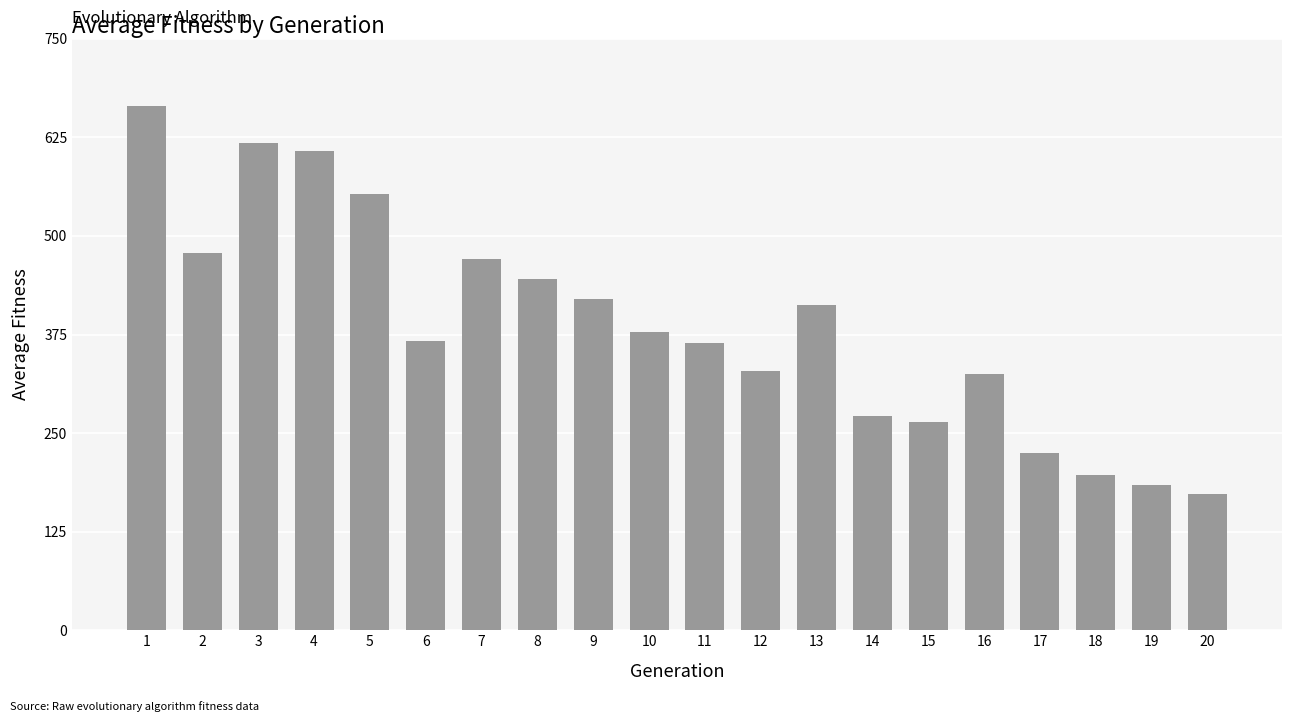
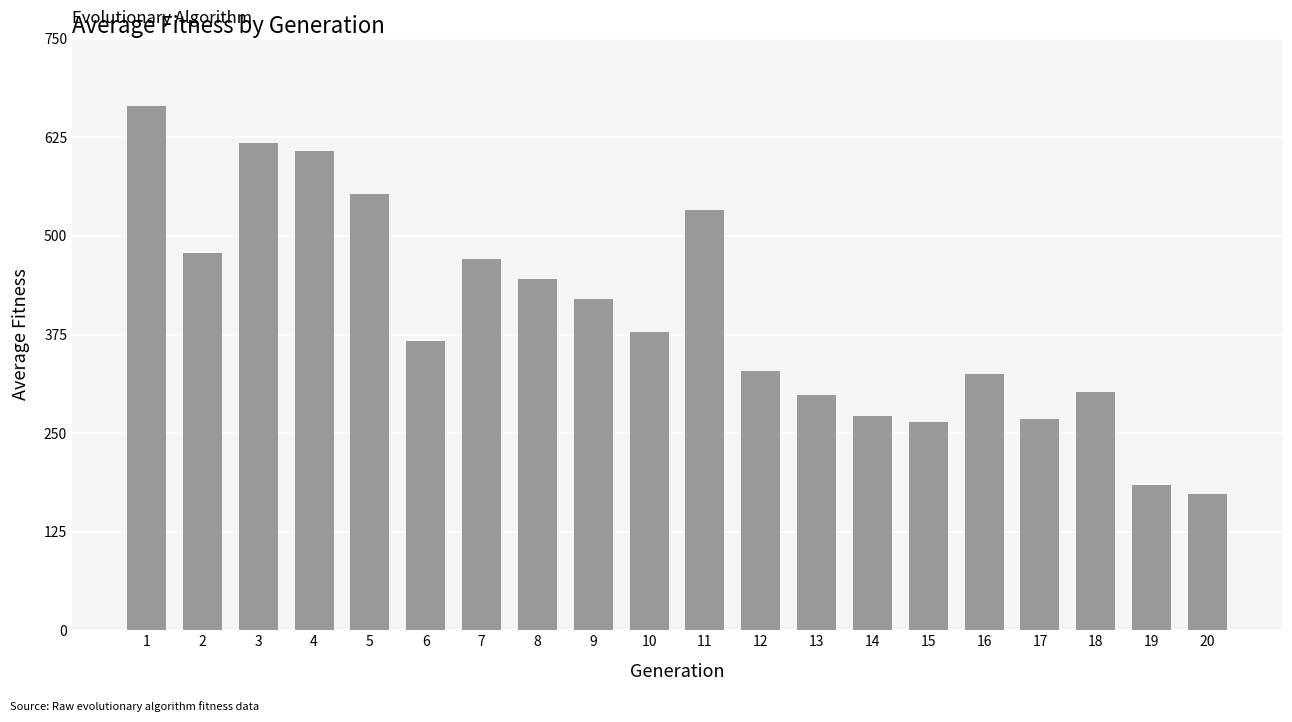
11: 360 -> 530
13: 410 -> 300
17: 230 -> 270
18: 200 -> 300
